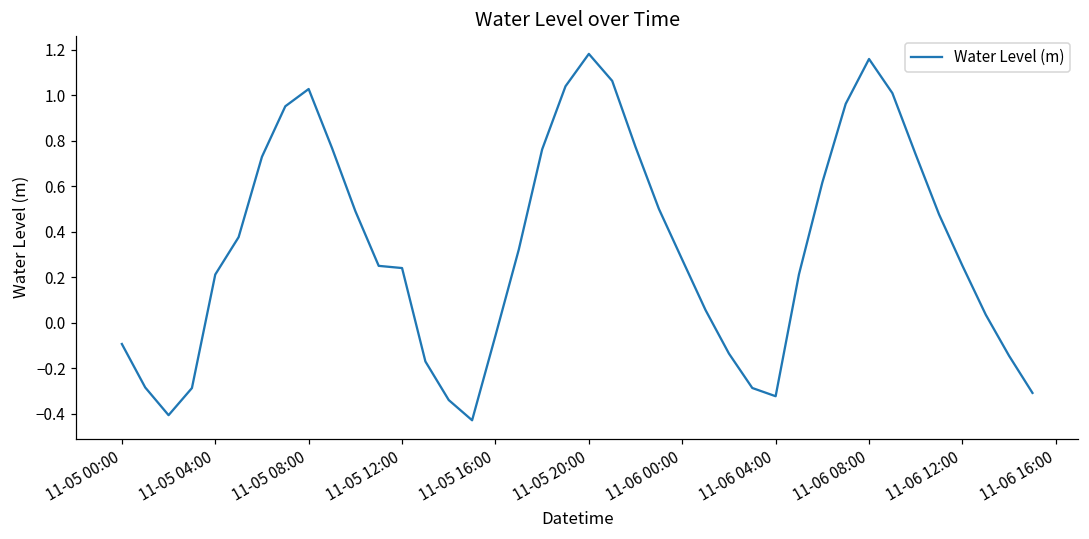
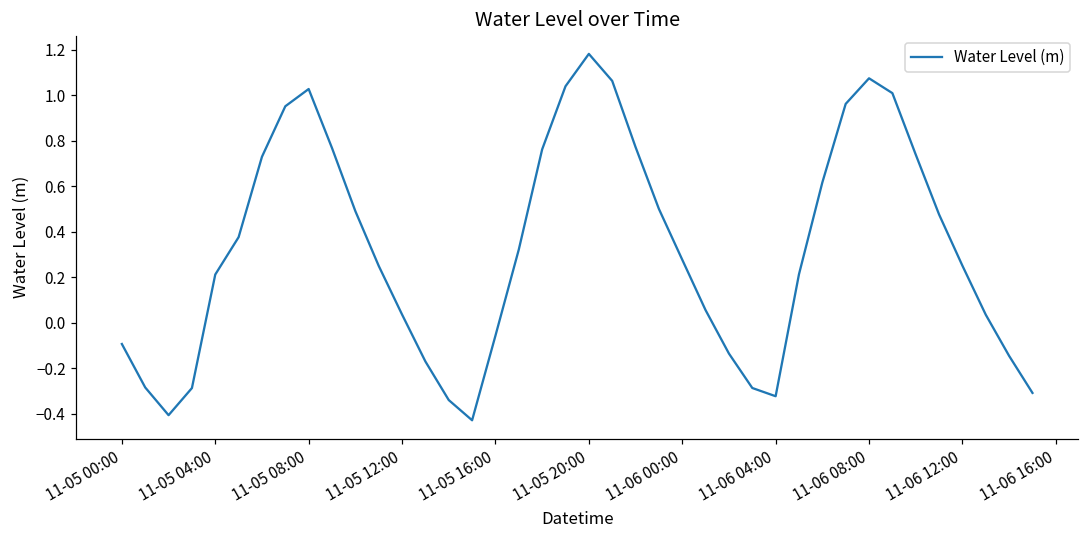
11-05 12:00: 0.24 -> 0.04
11-06 08:00: 1.16 -> 1.08
